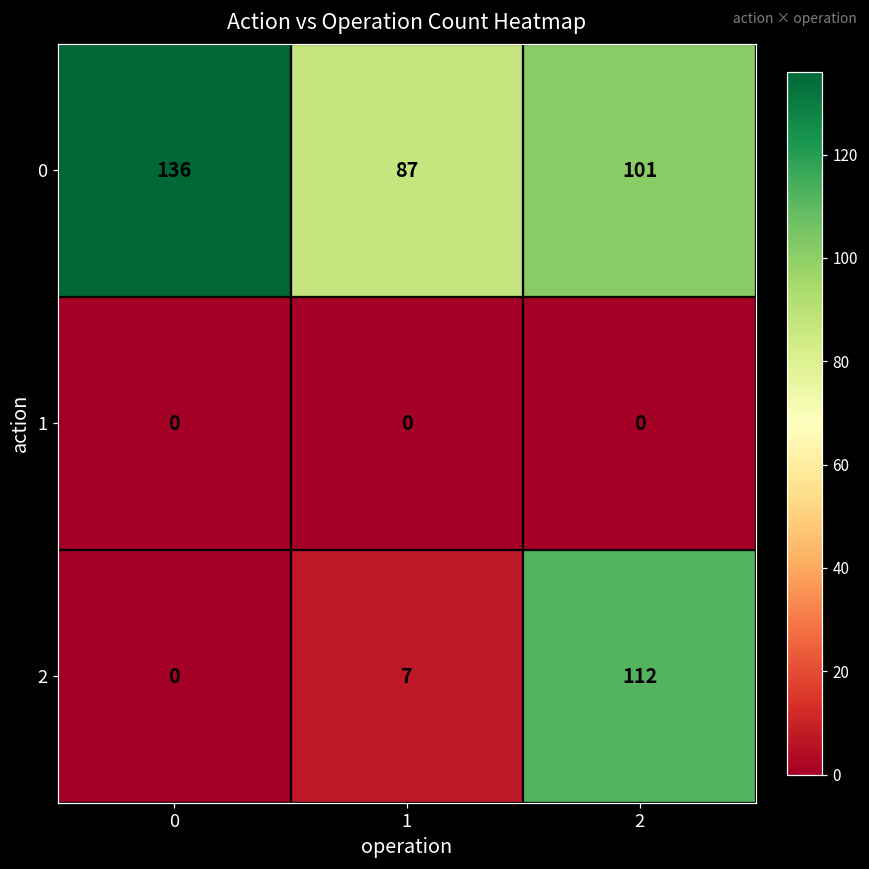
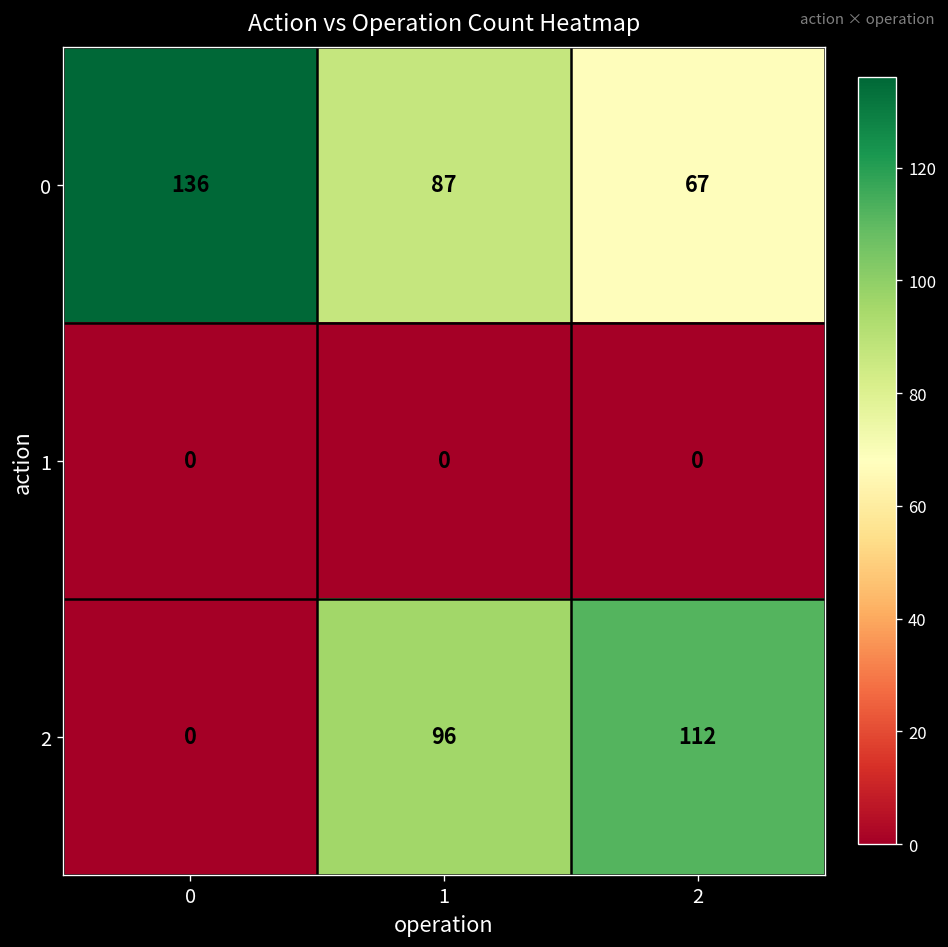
0, 2: 101 -> 67
2, 1: 7 -> 96
